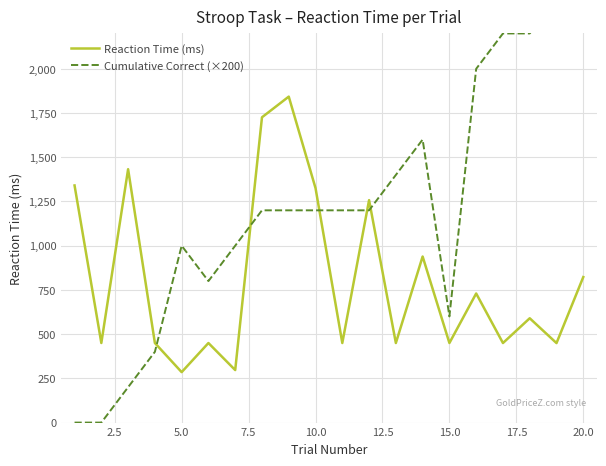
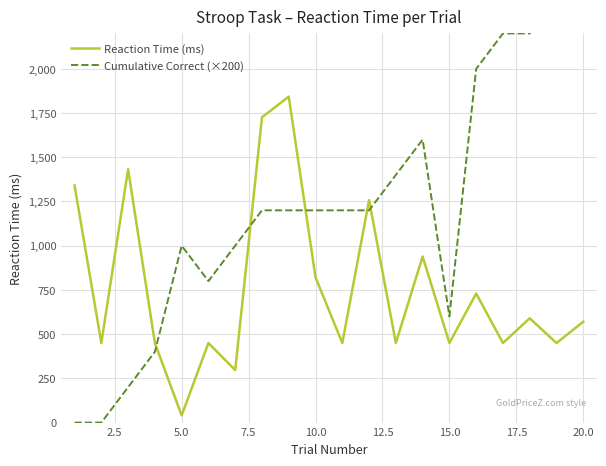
Reaction Time (ms), 5.0: 290 -> 40
Reaction Time (ms), 10.0: 1,330 -> 820
Reaction Time (ms), 20.0: 820 -> 570
